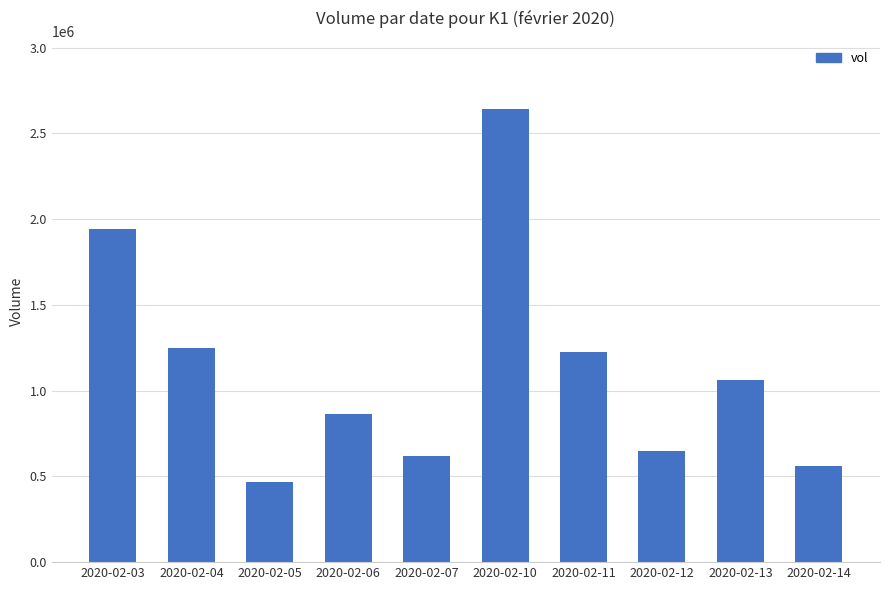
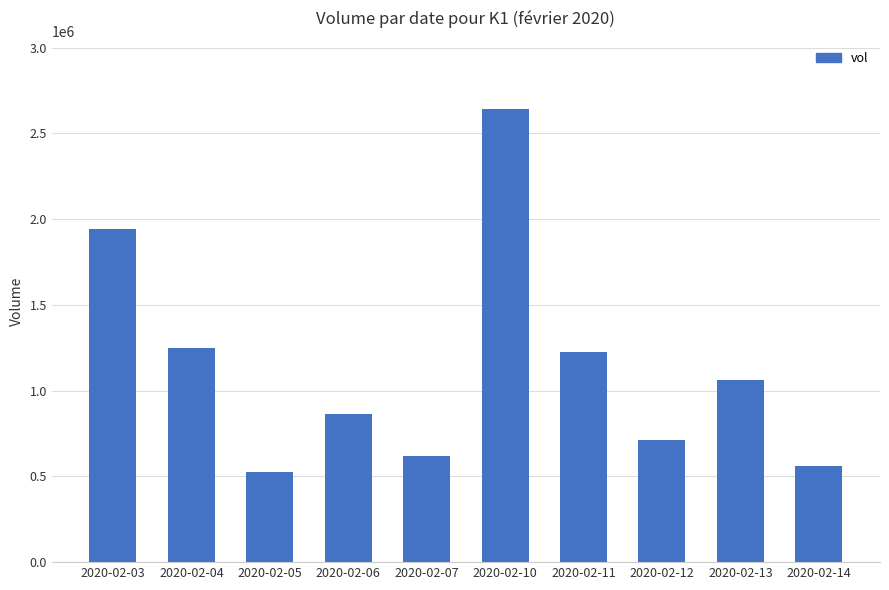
2020-02-05: 470000 -> 520000
2020-02-12: 650000 -> 710000
